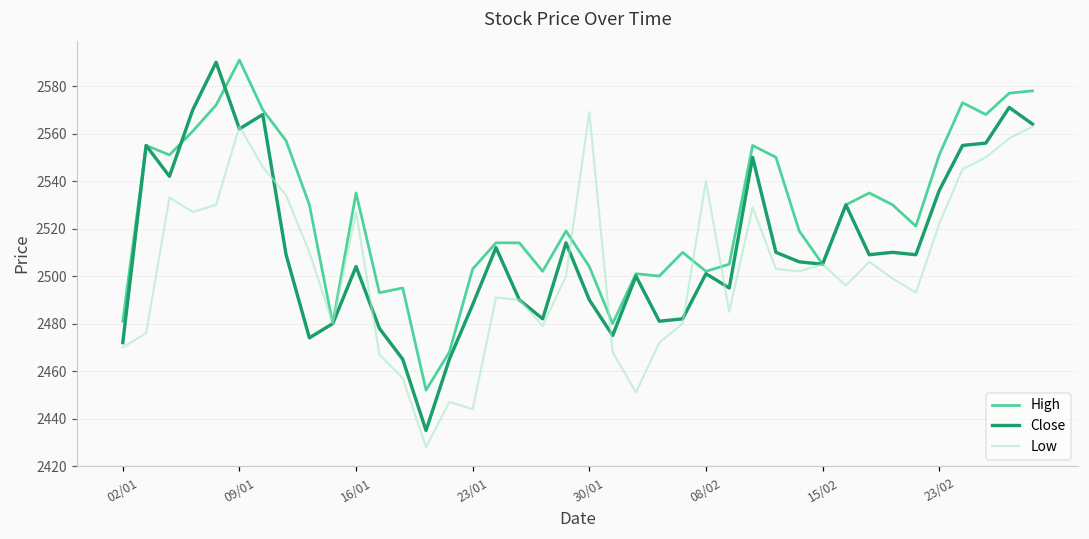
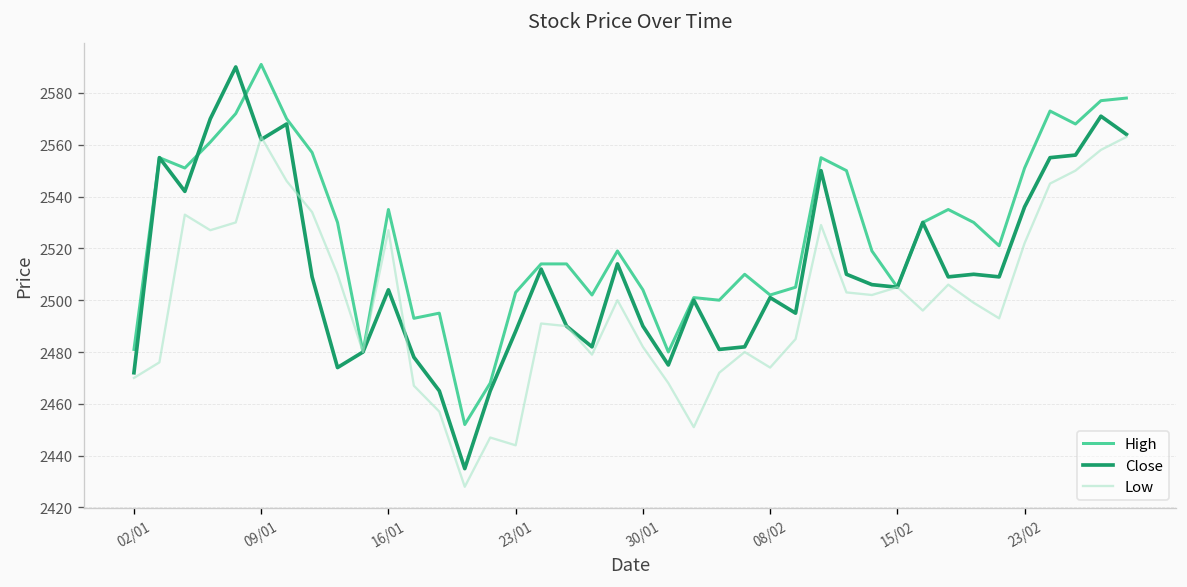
Low, 30/01: 2569 -> 2482
Low, 08/02: 2540 -> 2474
